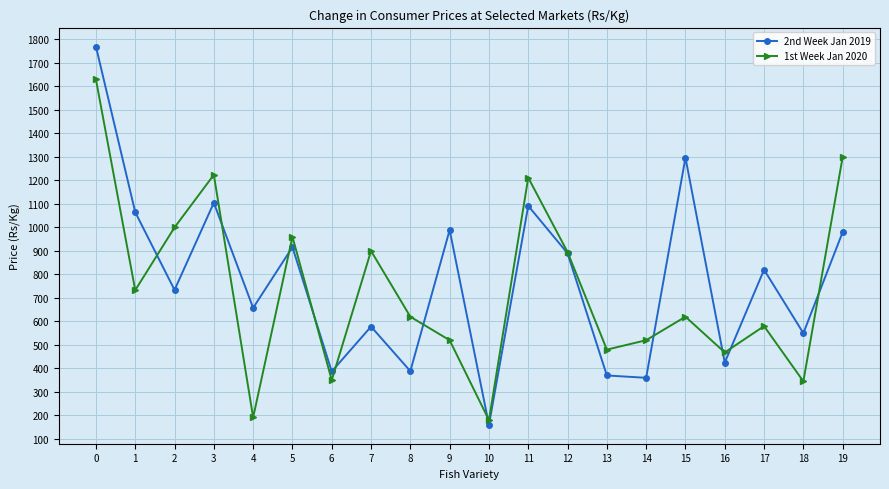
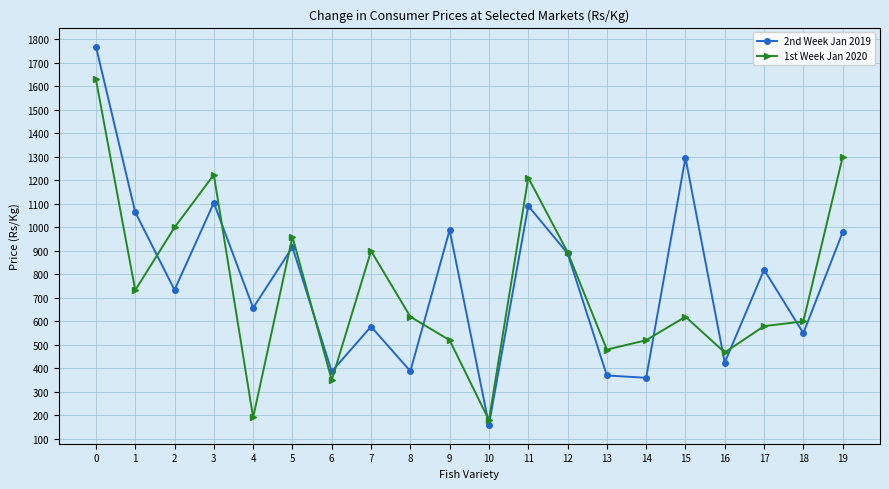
1st Week Jan 2020, 18: 350 -> 600
